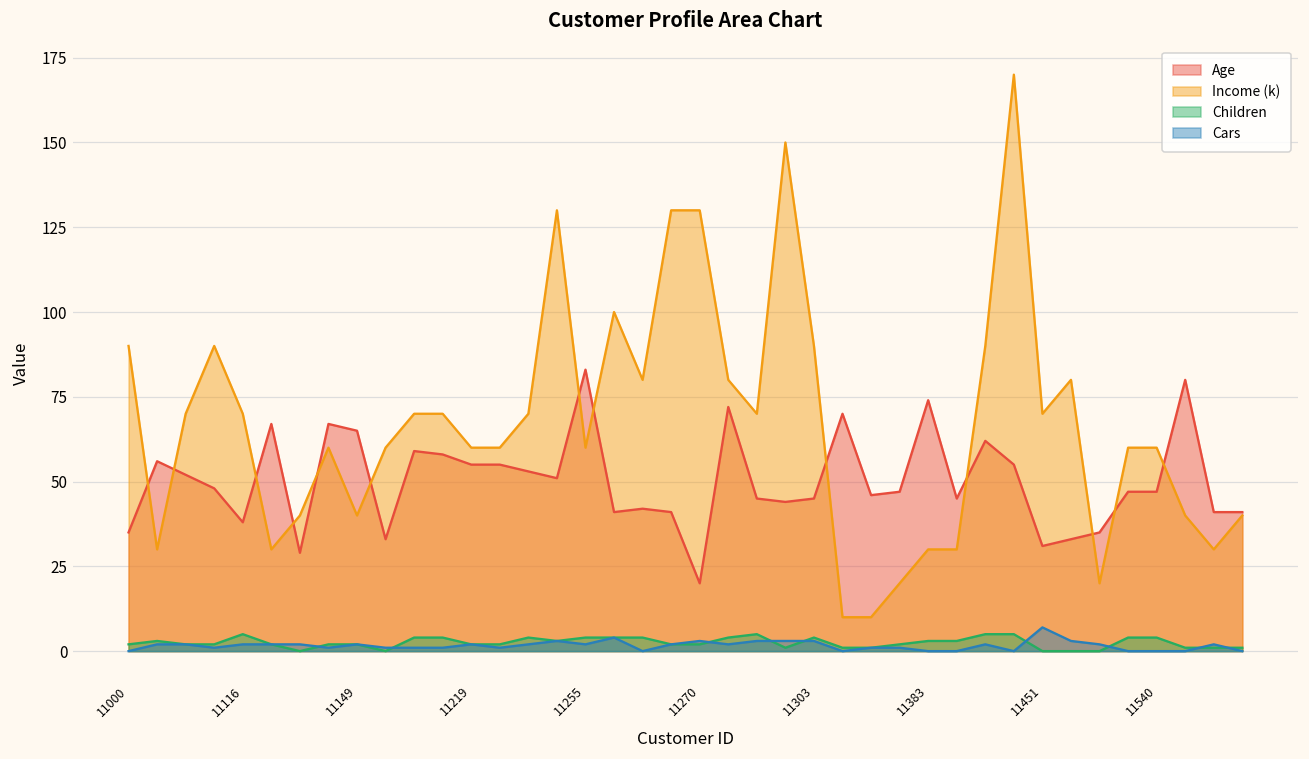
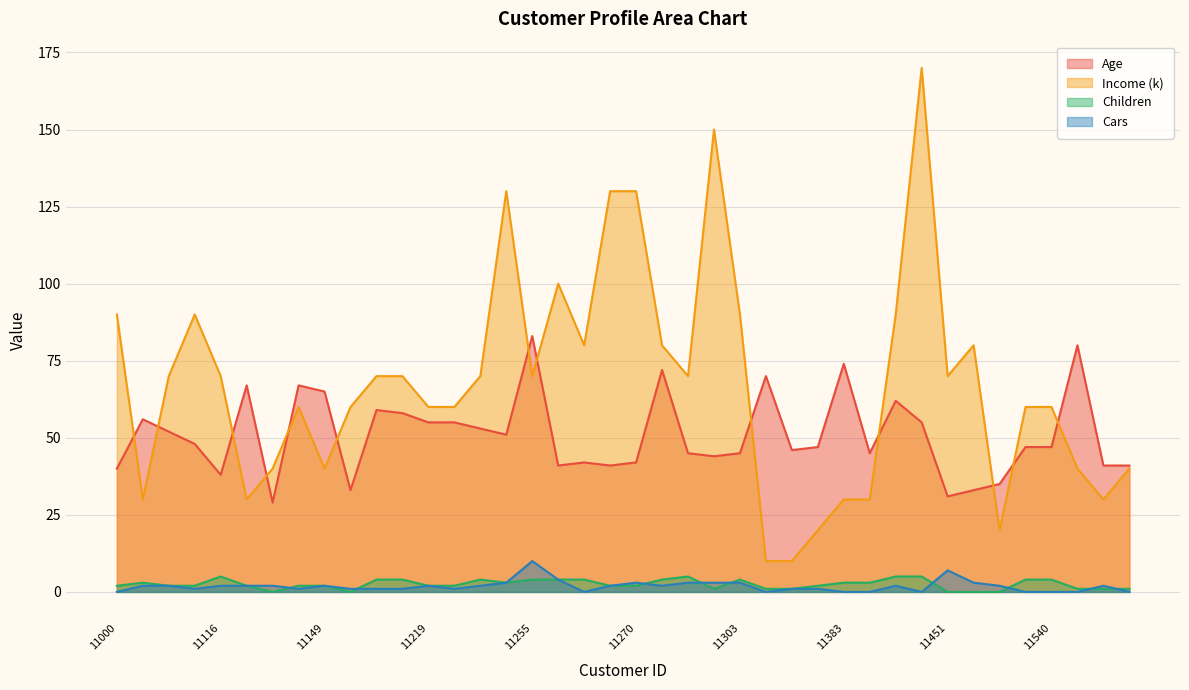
Age, 11000: 35 -> 40
Income (k), 11255: 60 -> 70
Cars, 11255: 2 -> 10
Age, 11270: 20 -> 42
